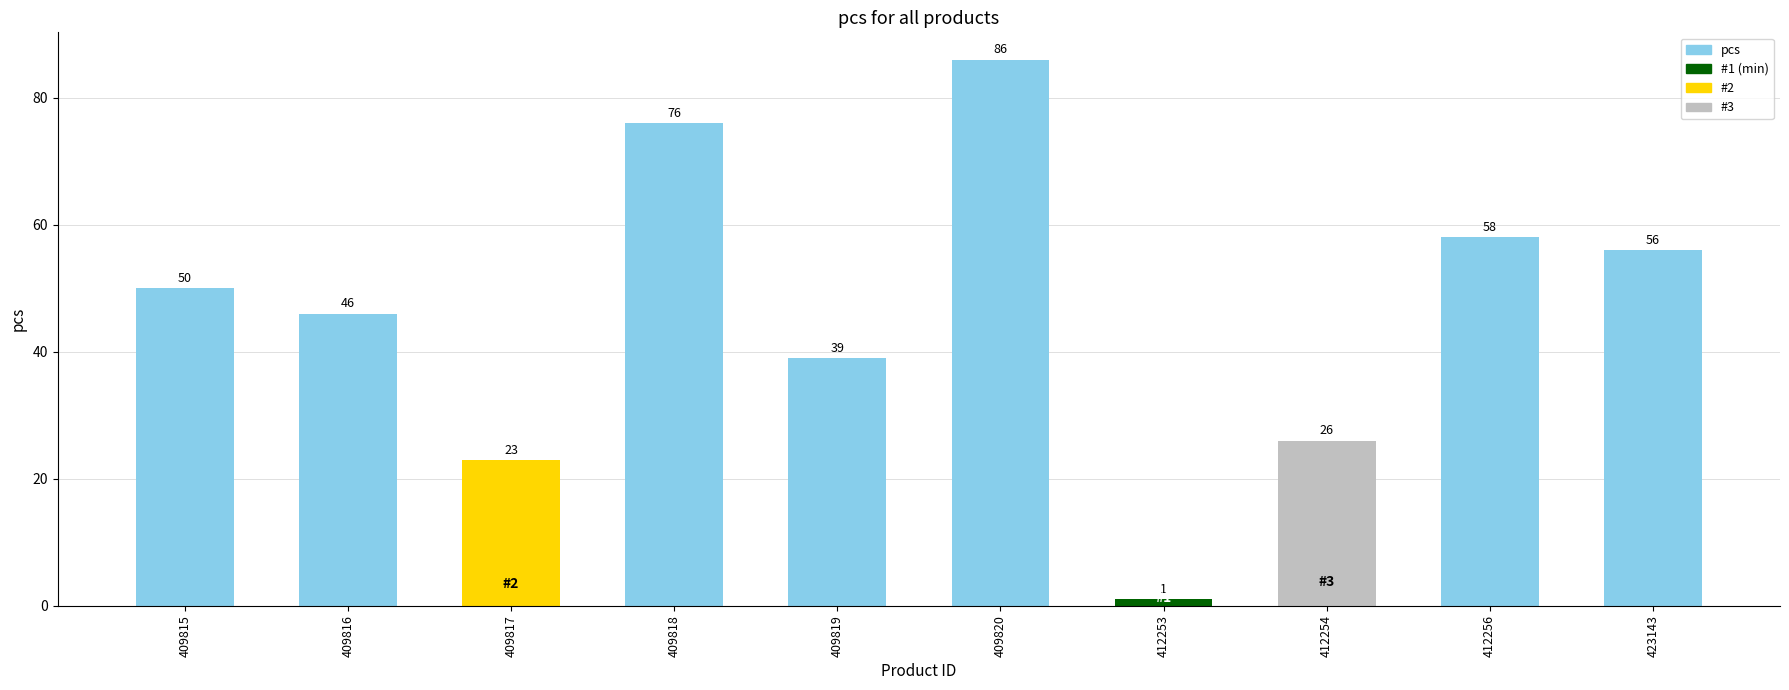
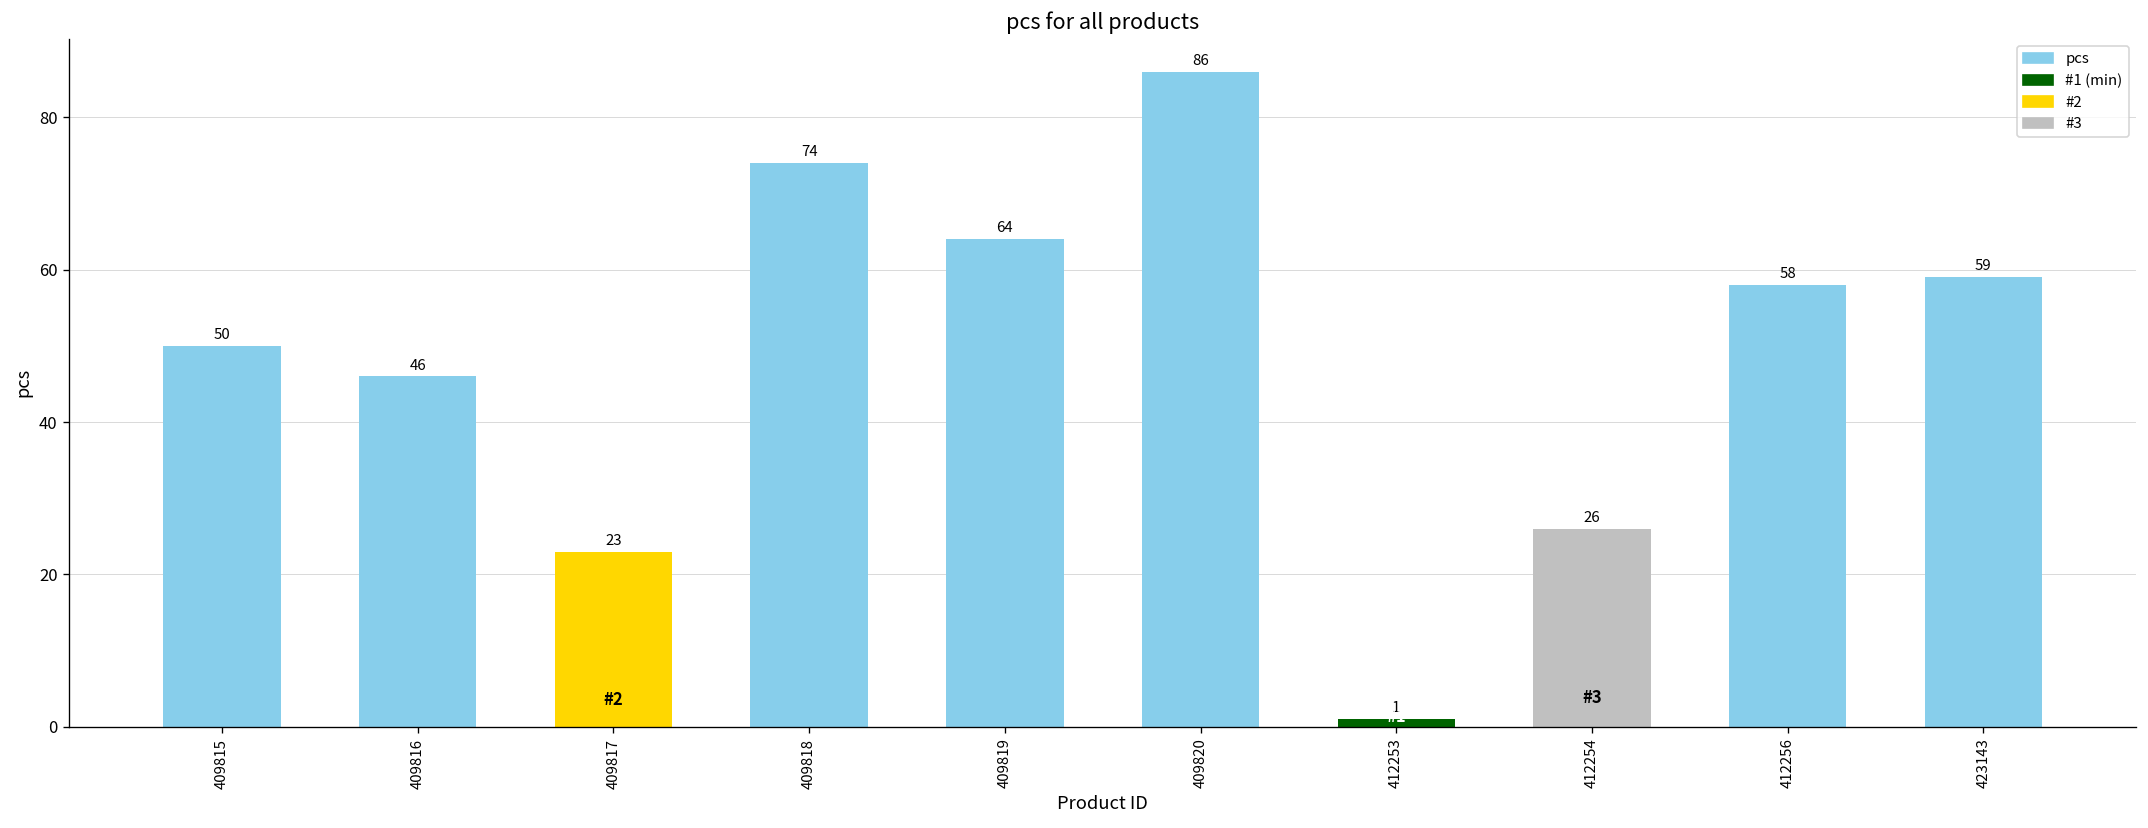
409818: 76 -> 74
409819: 39 -> 64
423143: 56 -> 59
